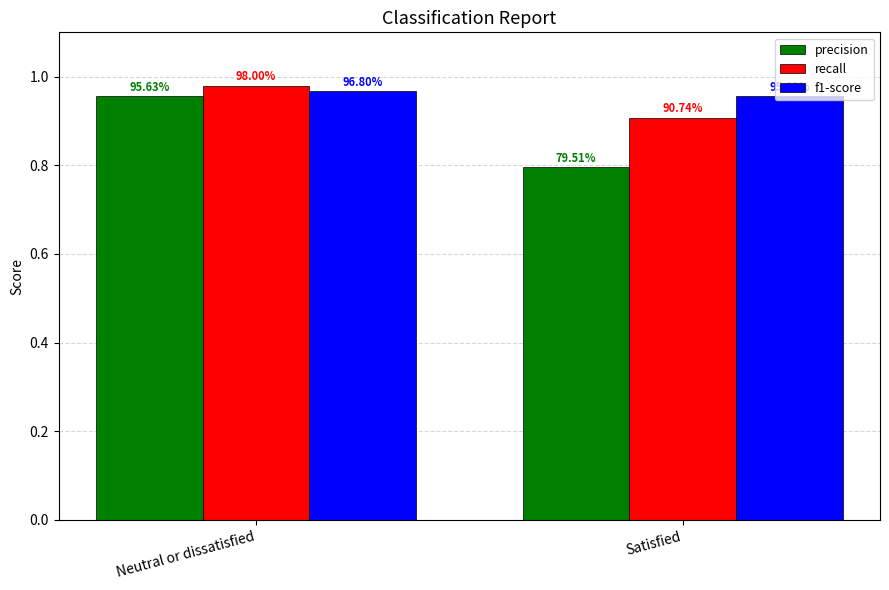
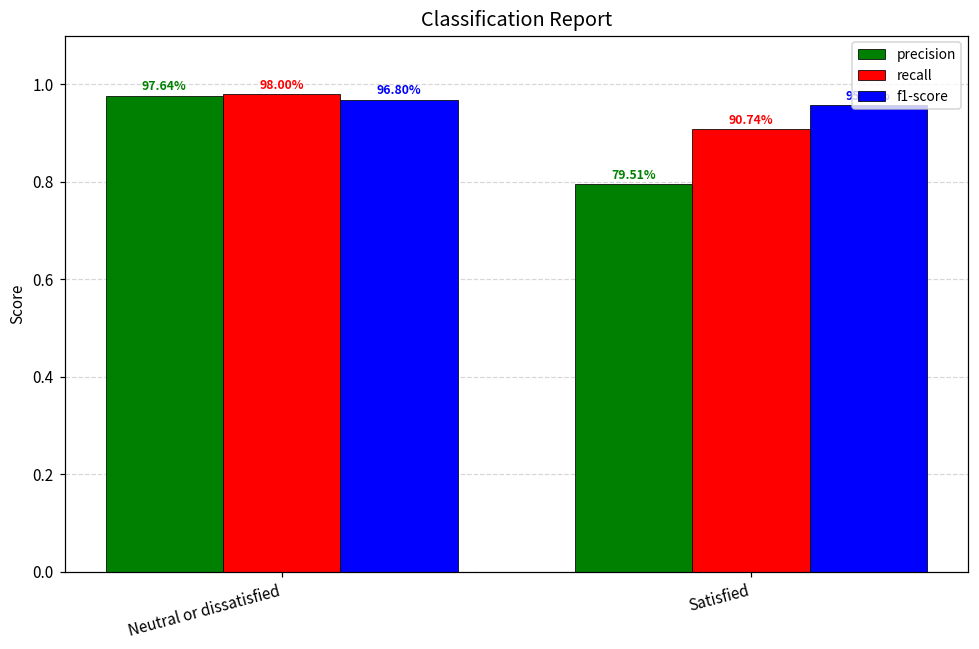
precision, Neutral or dissatisfied: 95.63% -> 97.64%
